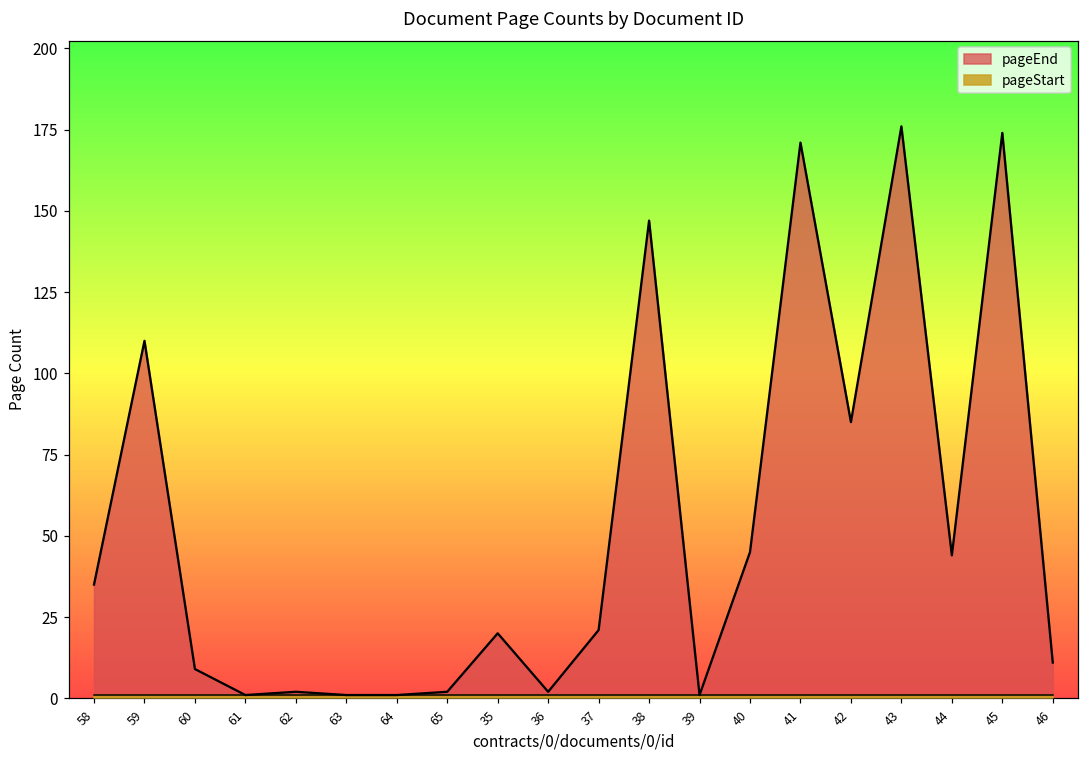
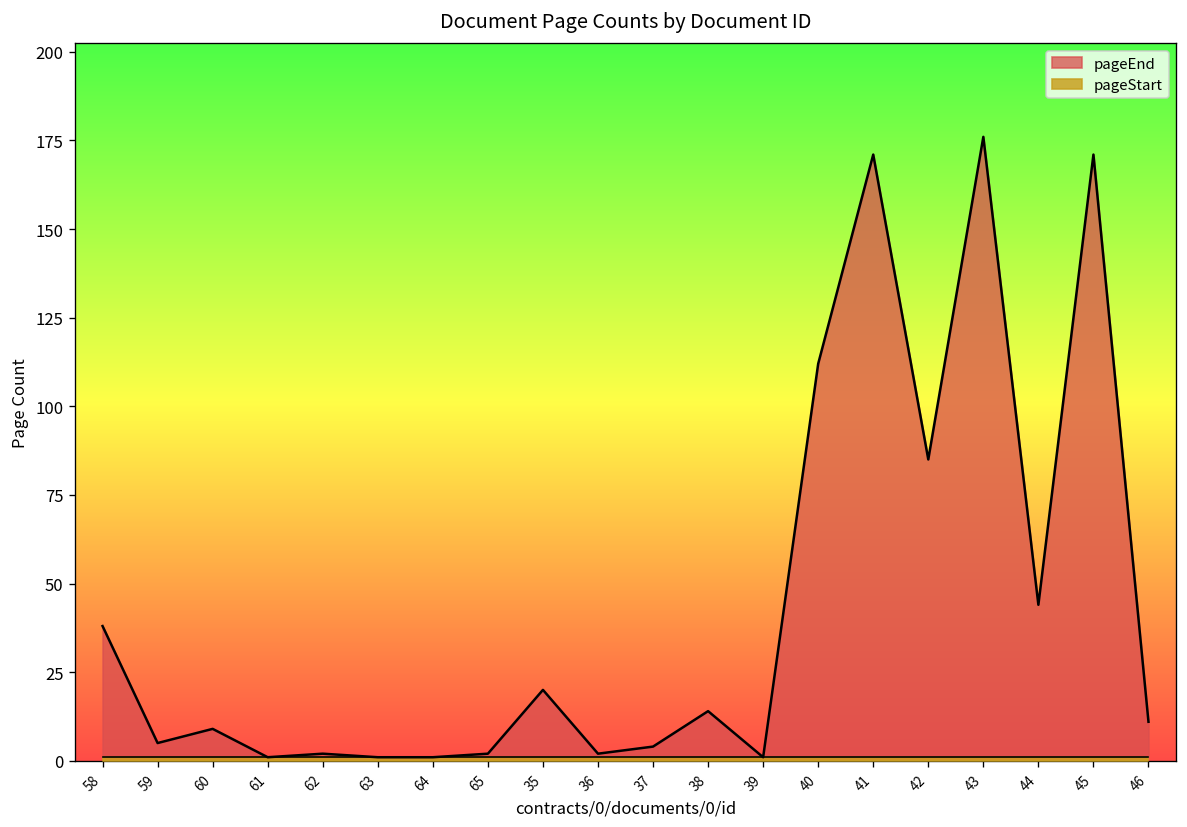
pageEnd, 58: 35 -> 38
pageEnd, 59: 110 -> 5
pageEnd, 37: 21 -> 4
pageEnd, 38: 147 -> 14
pageEnd, 40: 45 -> 112
pageEnd, 45: 174 -> 171
